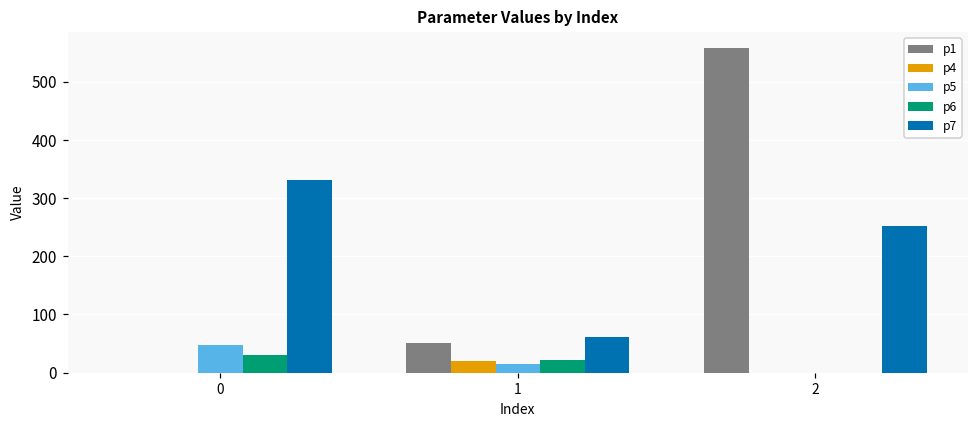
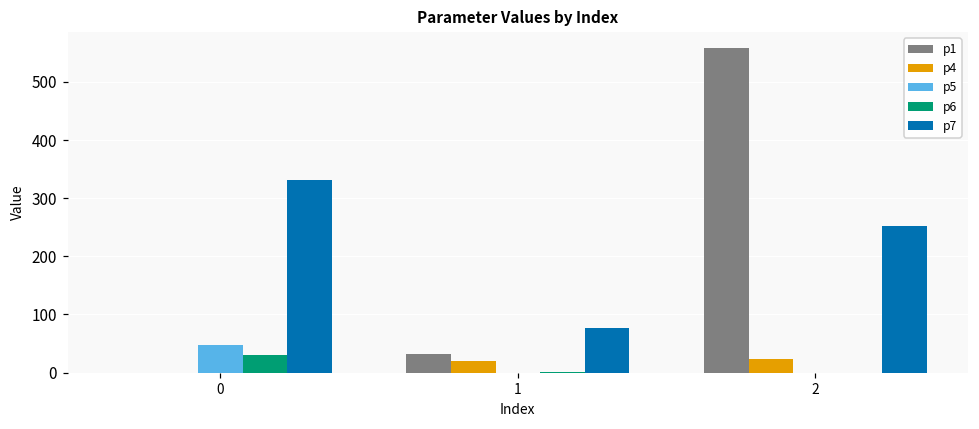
p1, 1: 50 -> 30
p5, 1: 20 -> 0
p6, 1: 20 -> 0
p7, 1: 60 -> 80
p4, 2: 0 -> 20
